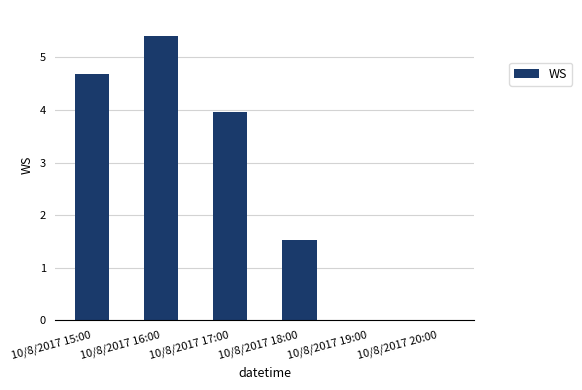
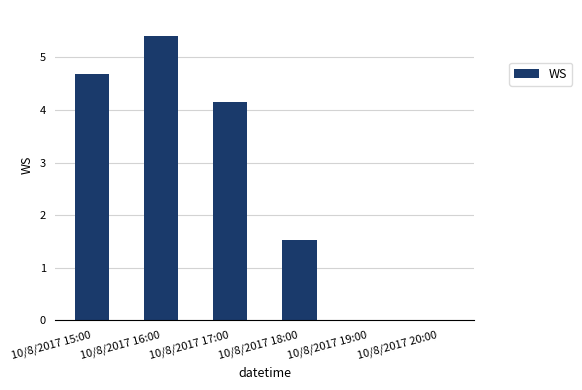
10/8/2017 17:00: 4.0 -> 4.2
